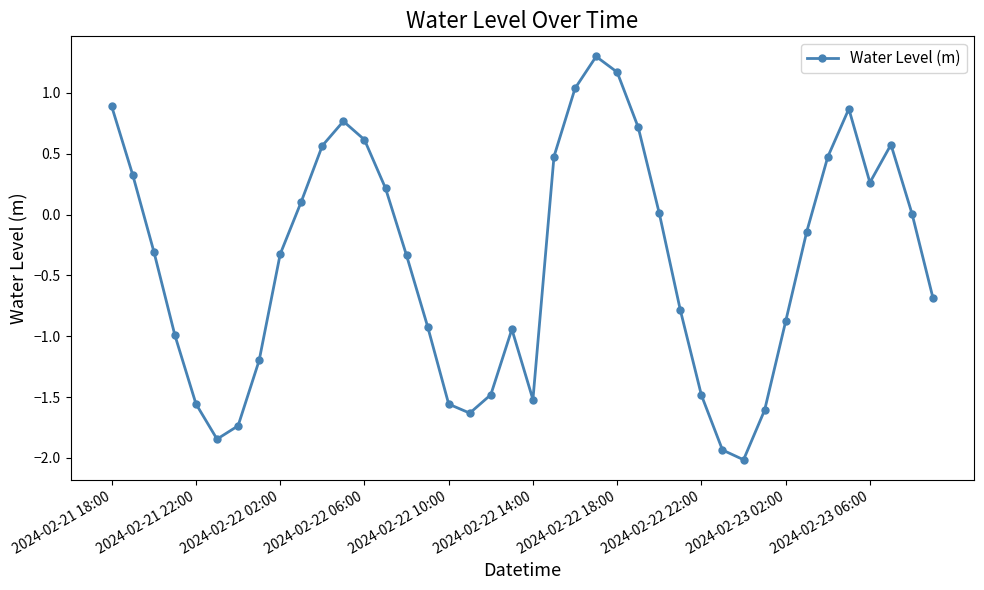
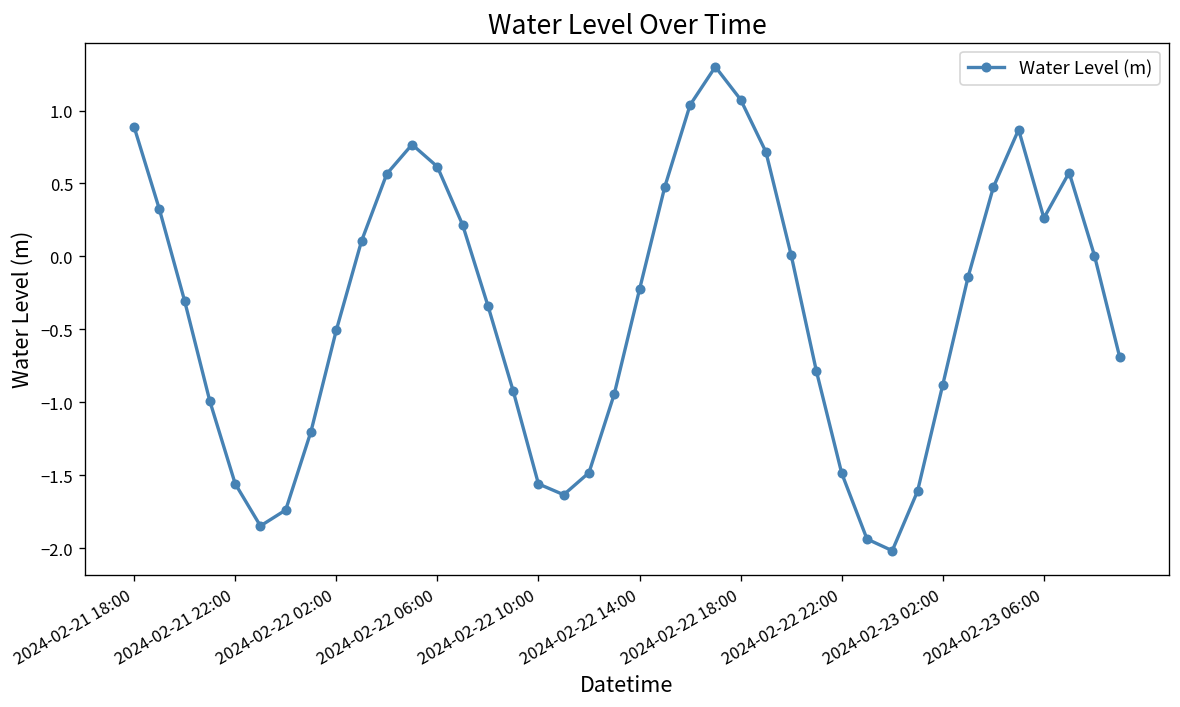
2024-02-22 02:00: -0.33 -> -0.51
2024-02-22 14:00: -1.52 -> -0.23
2024-02-22 18:00: 1.17 -> 1.08
